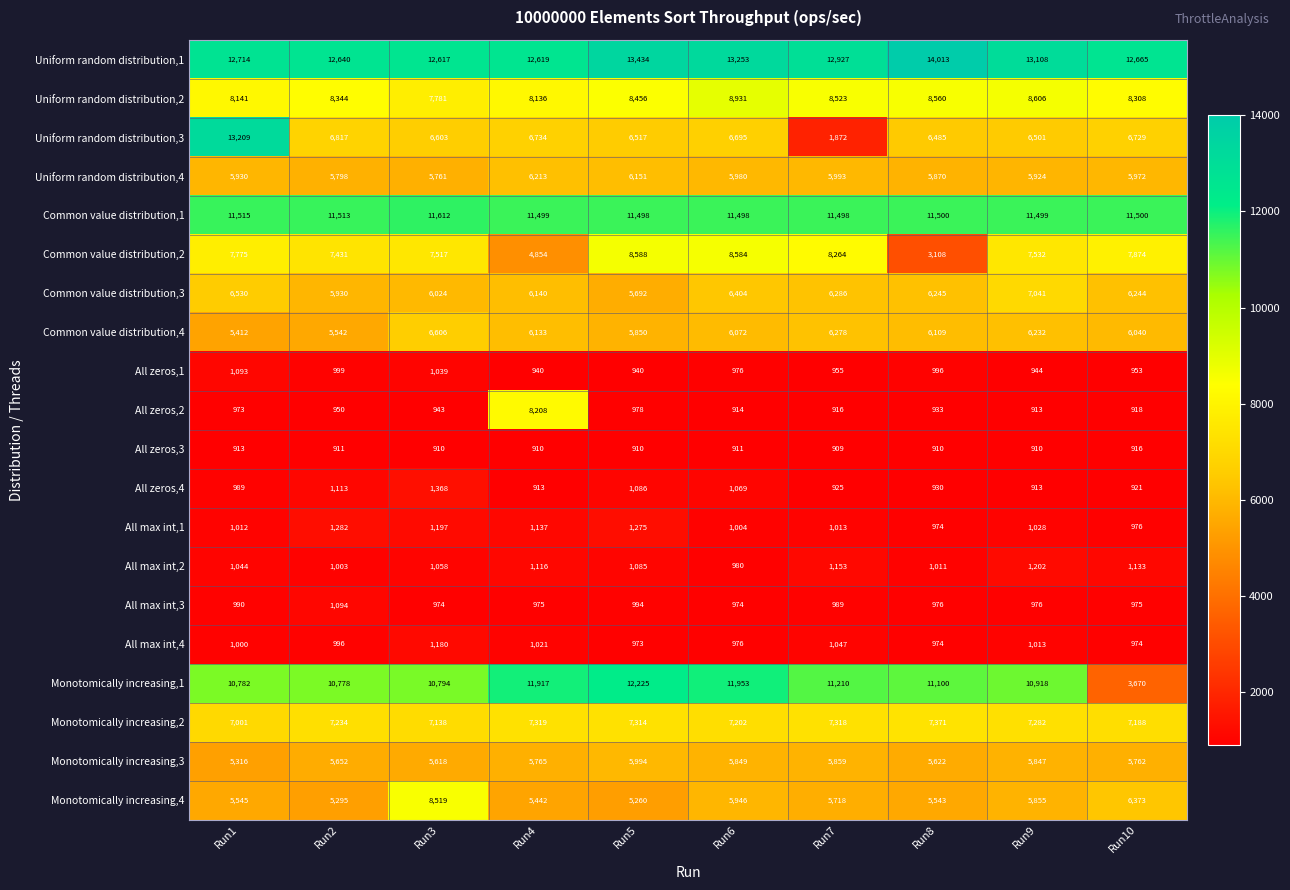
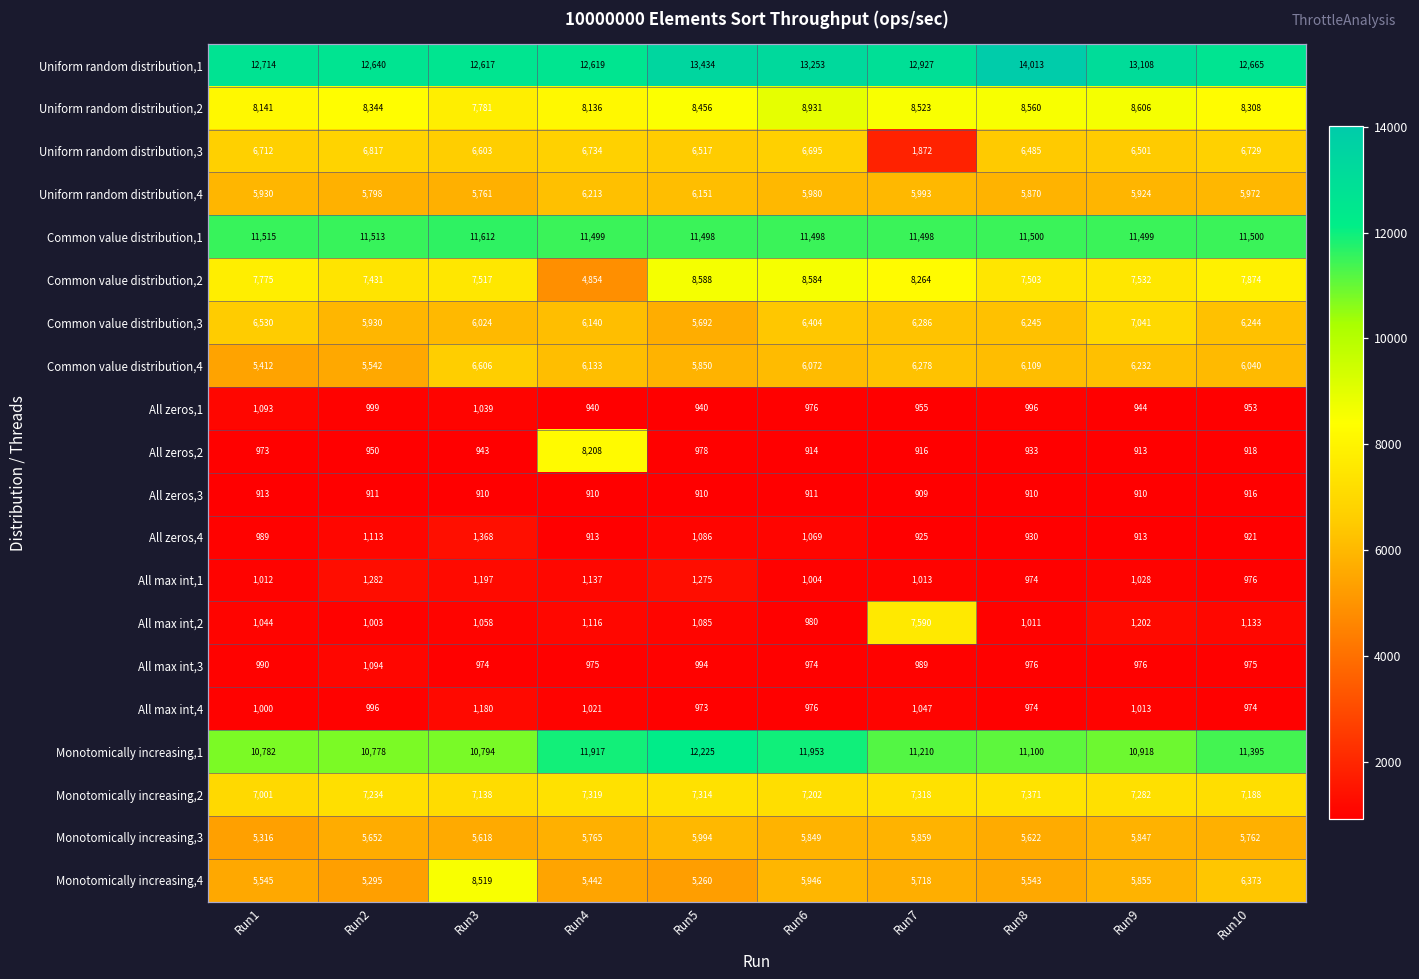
Uniform random distribution,3, Run1: 13,209 -> 6,712
Common value distribution,2, Run8: 3,108 -> 7,503
All max int,2, Run7: 1,153 -> 7,590
Monotomically increasing,1, Run10: 3,670 -> 11,395
